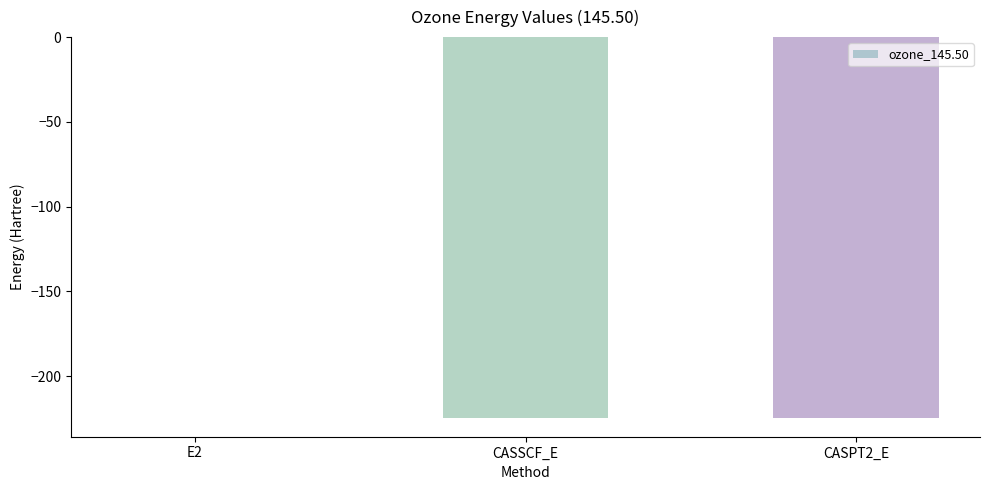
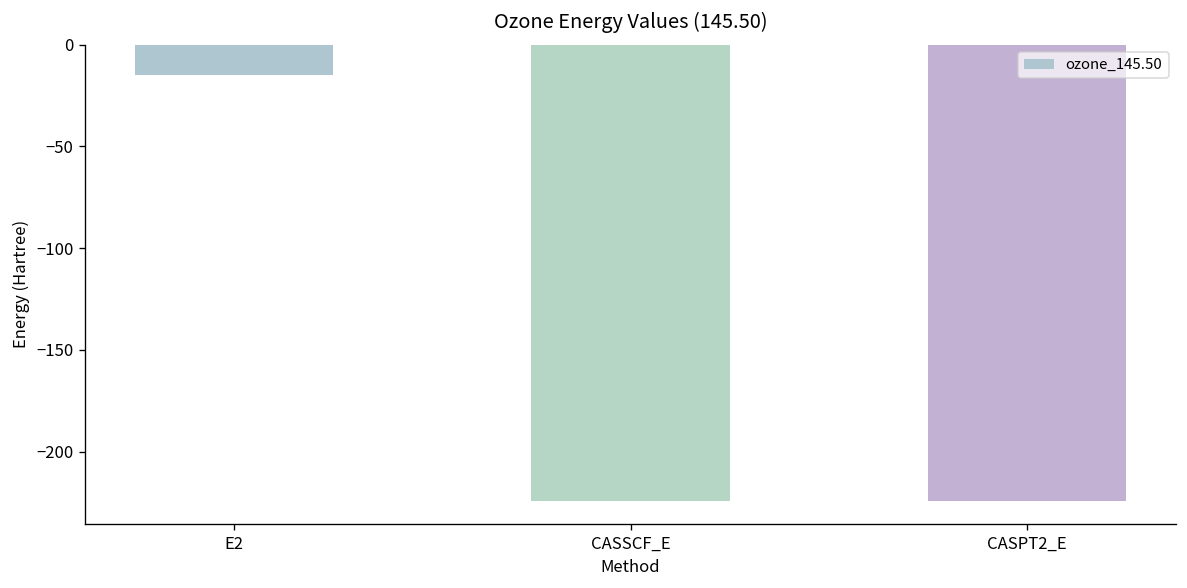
E2: 0 -> -15
